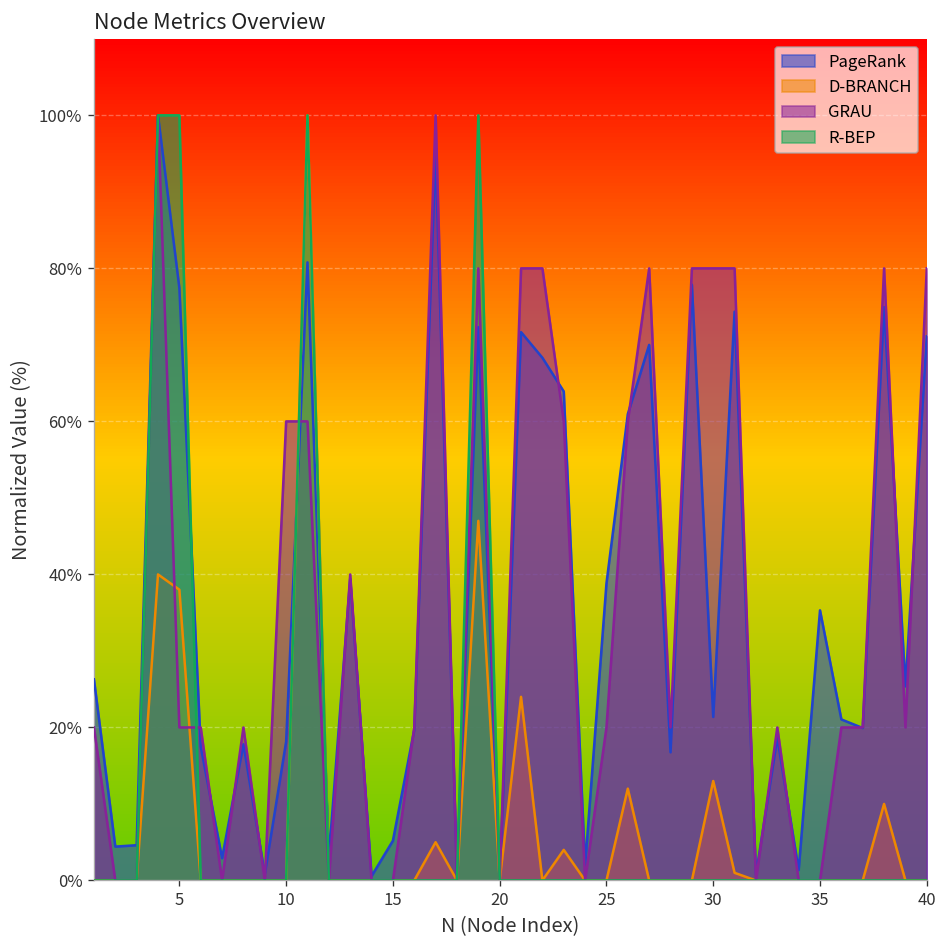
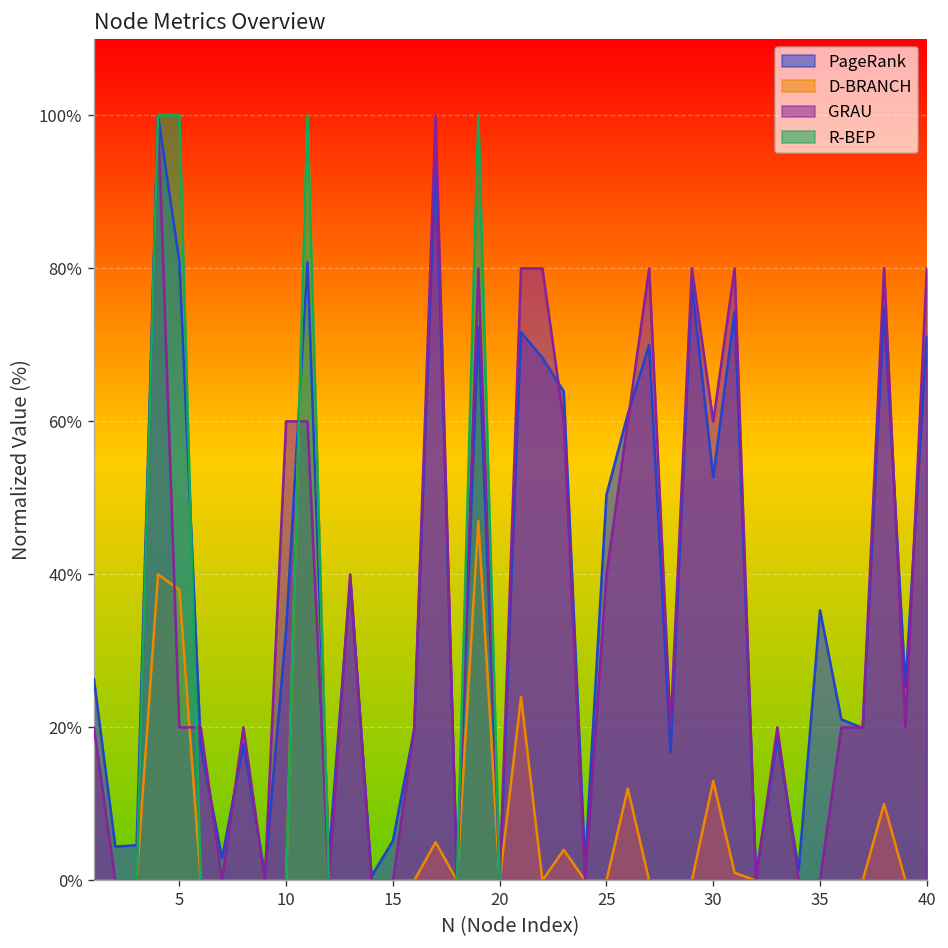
PageRank, 5: 77% -> 81%
PageRank, 10: 18% -> 33%
PageRank, 25: 39% -> 50%
GRAU, 25: 20% -> 40%
PageRank, 30: 21% -> 53%
GRAU, 30: 80% -> 60%
